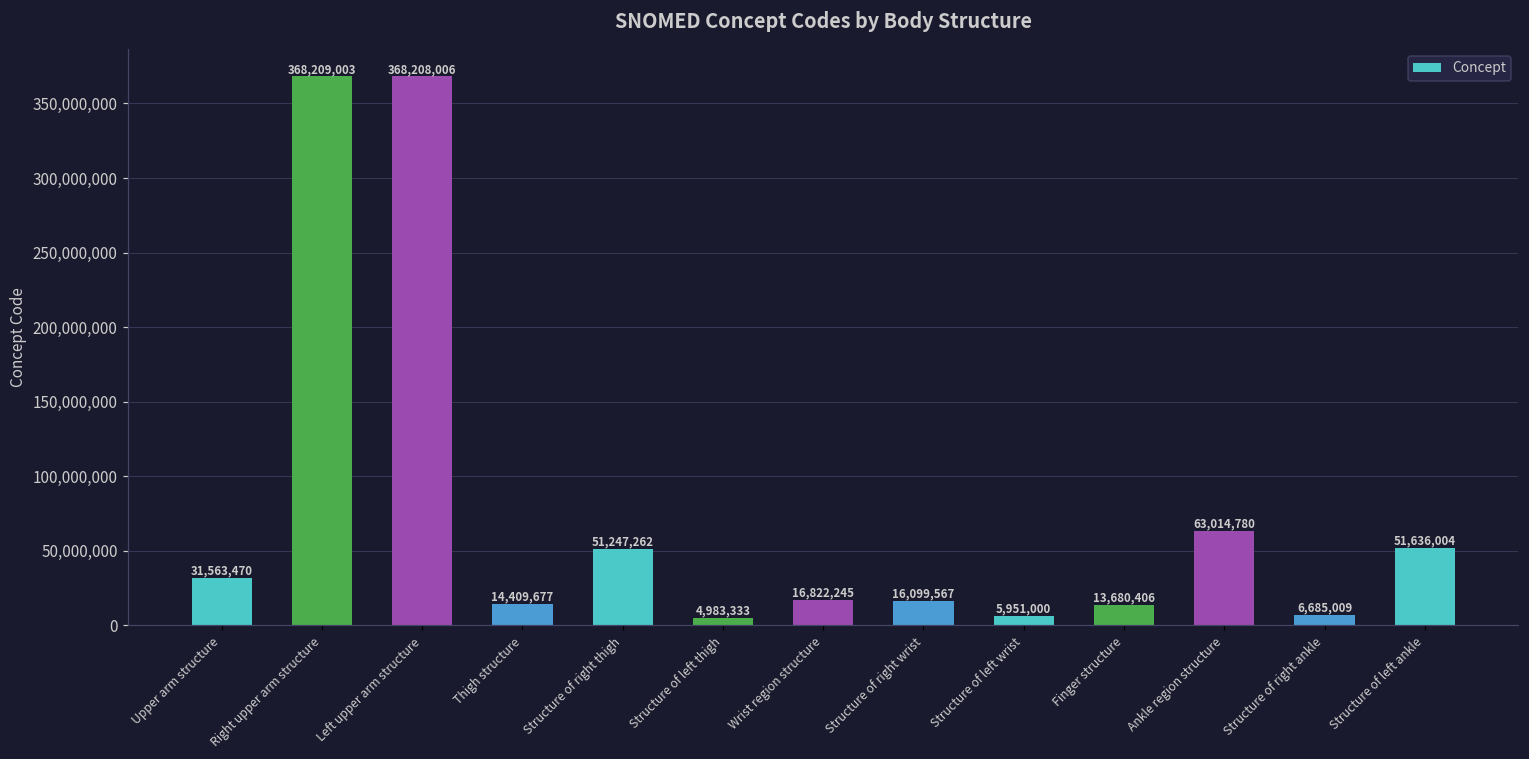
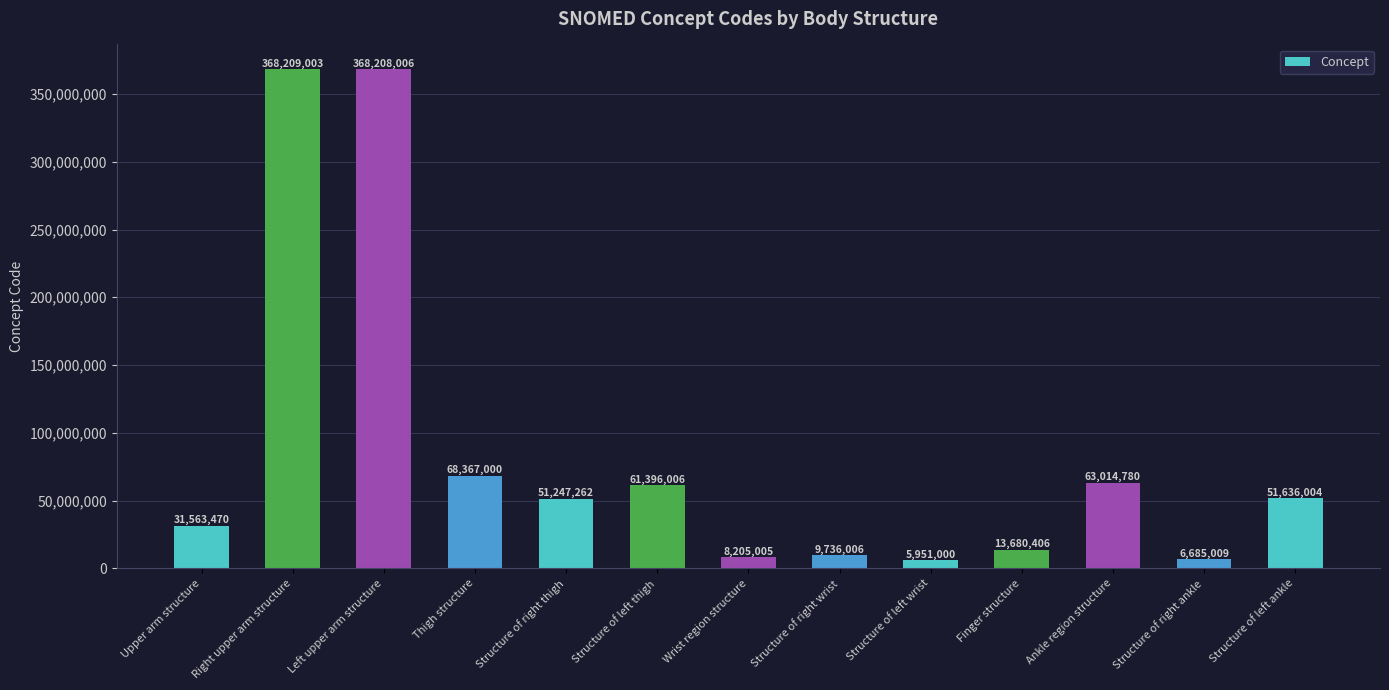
Thigh structure: 14,409,677 -> 68,367,000
Structure of left thigh: 4,983,333 -> 61,396,006
Wrist region structure: 16,822,245 -> 8,205,005
Structure of right wrist: 16,099,567 -> 9,736,006
